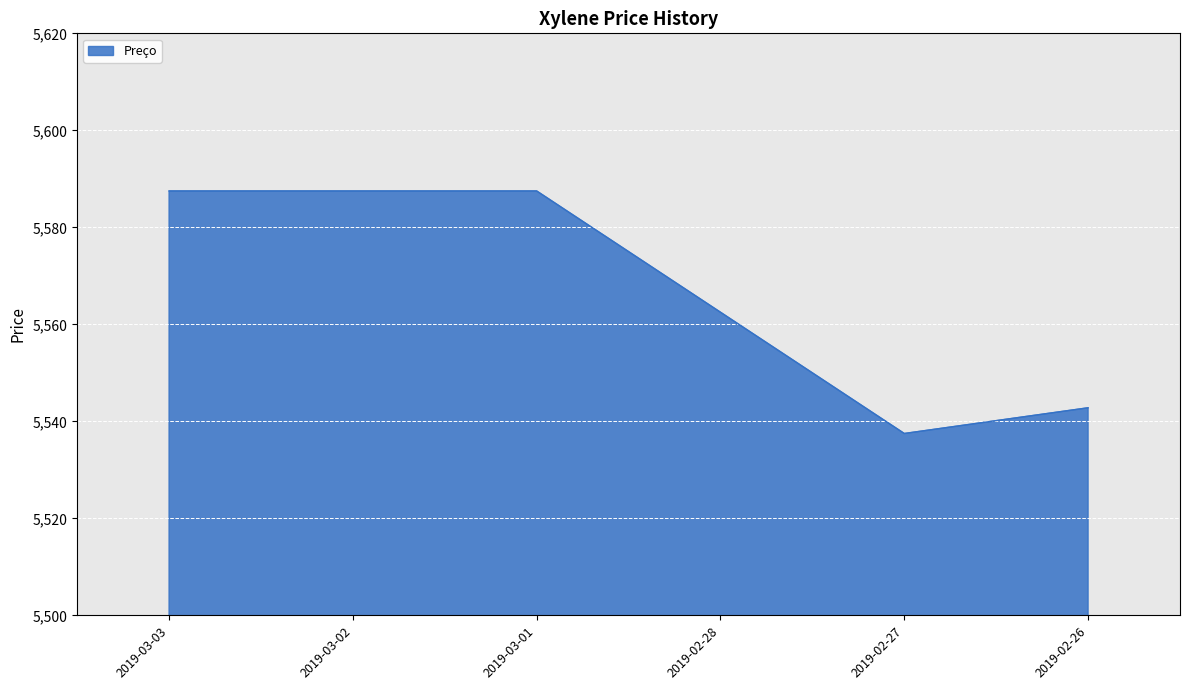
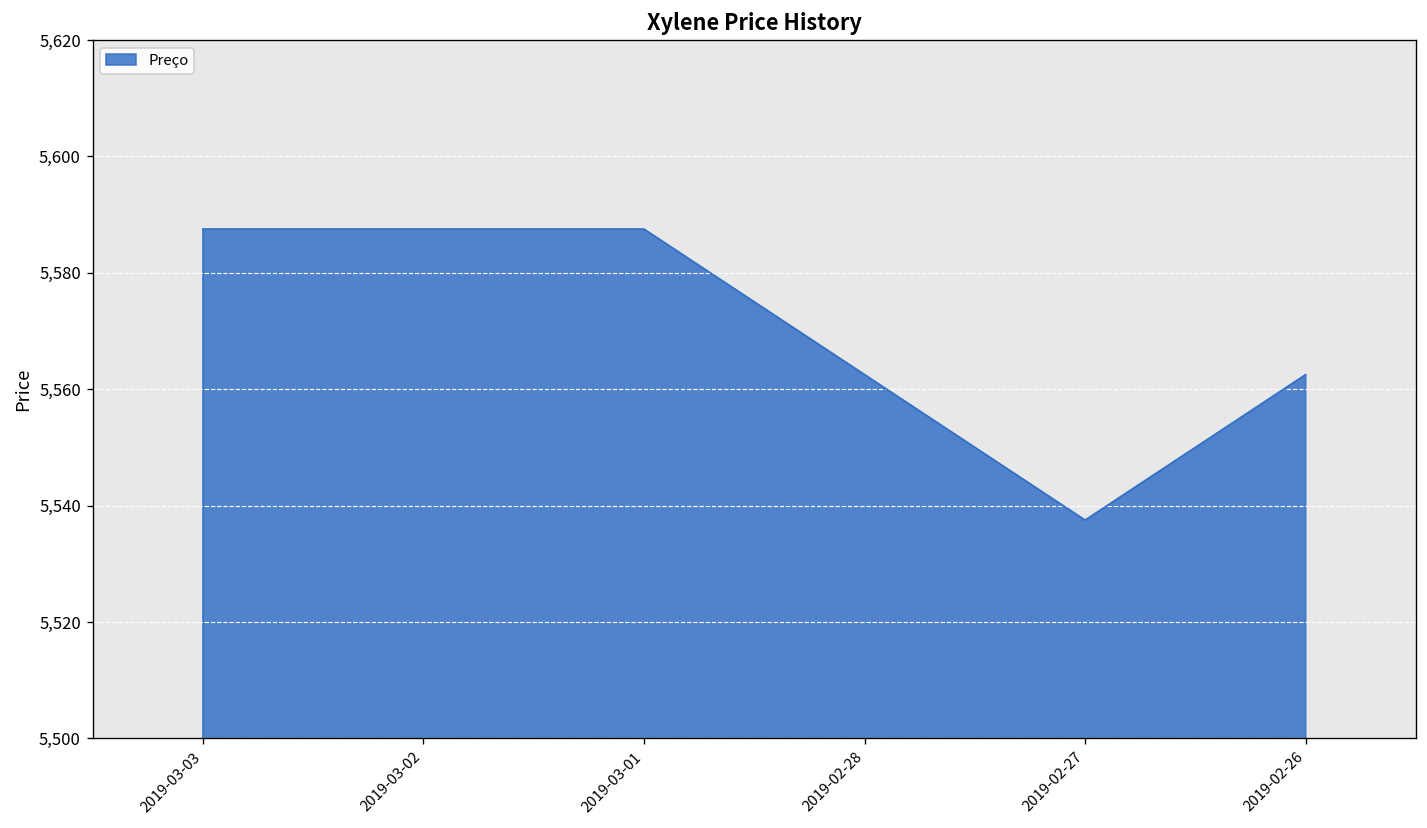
2019-02-26: 5,543 -> 5,563
